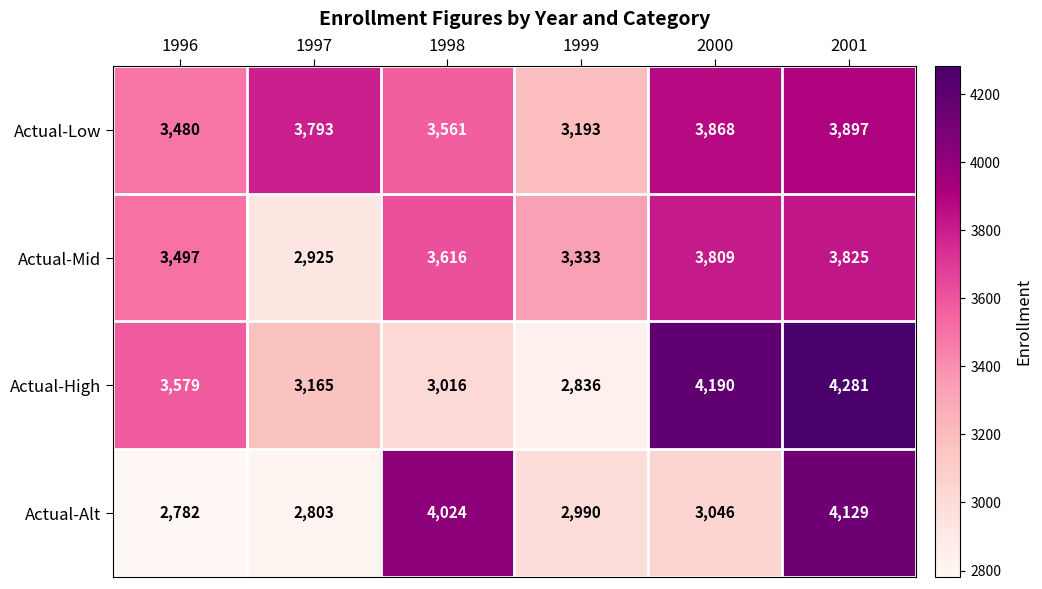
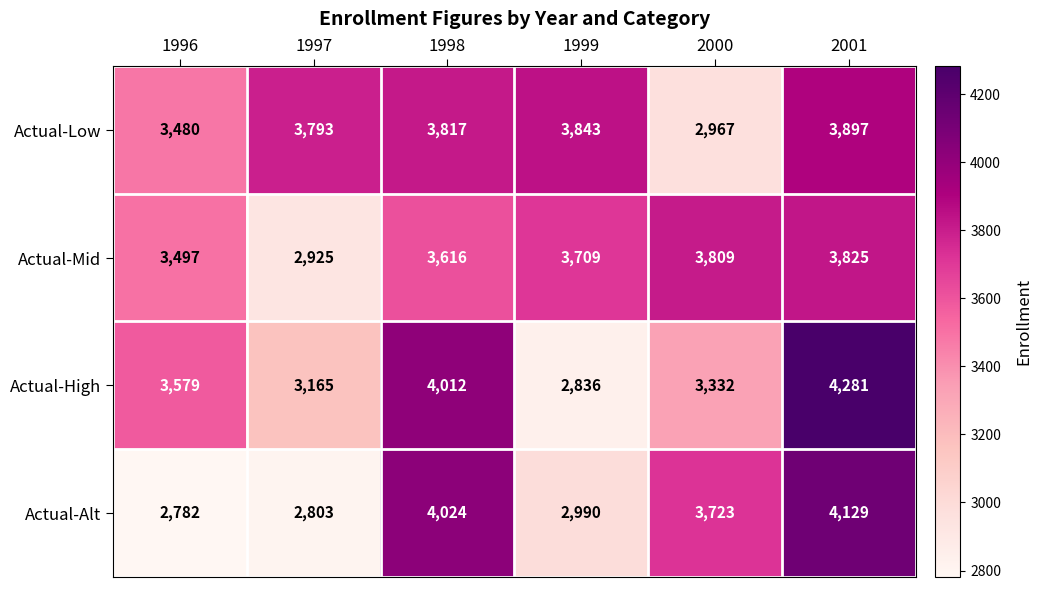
Actual-Low, 1998: 3,561 -> 3,817
Actual-Low, 1999: 3,193 -> 3,843
Actual-Low, 2000: 3,868 -> 2,967
Actual-Mid, 1999: 3,333 -> 3,709
Actual-High, 1998: 3,016 -> 4,012
Actual-High, 2000: 4,190 -> 3,332
Actual-Alt, 2000: 3,046 -> 3,723
